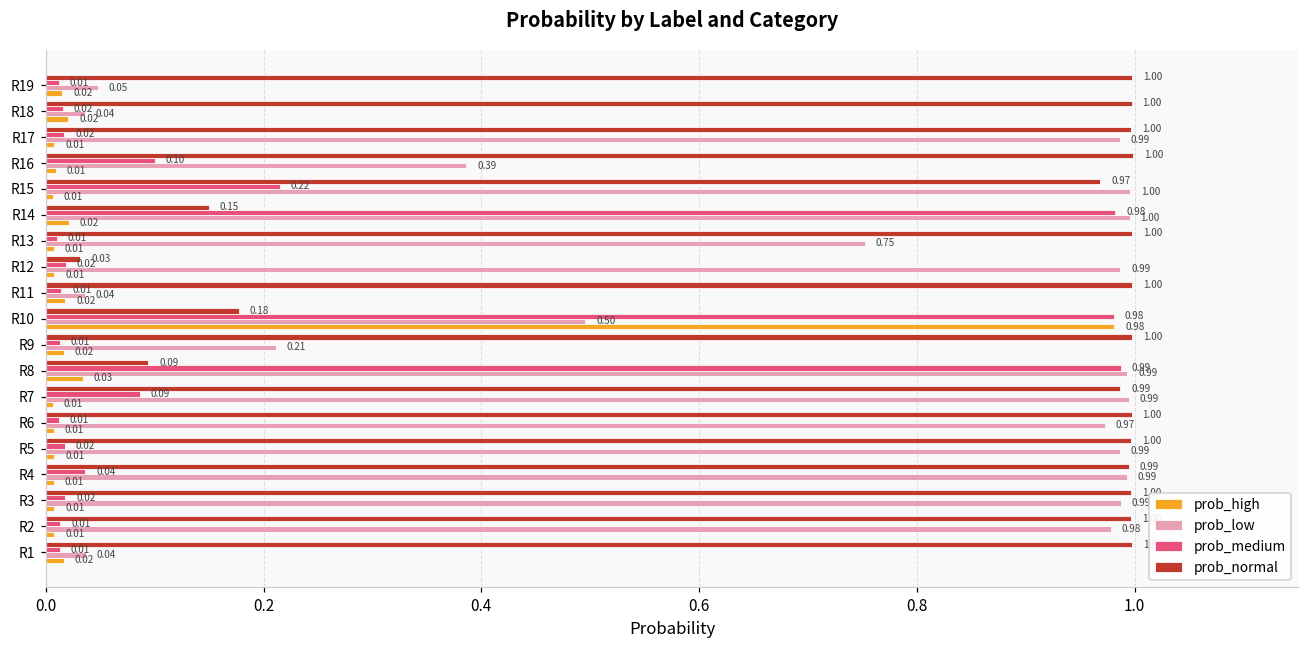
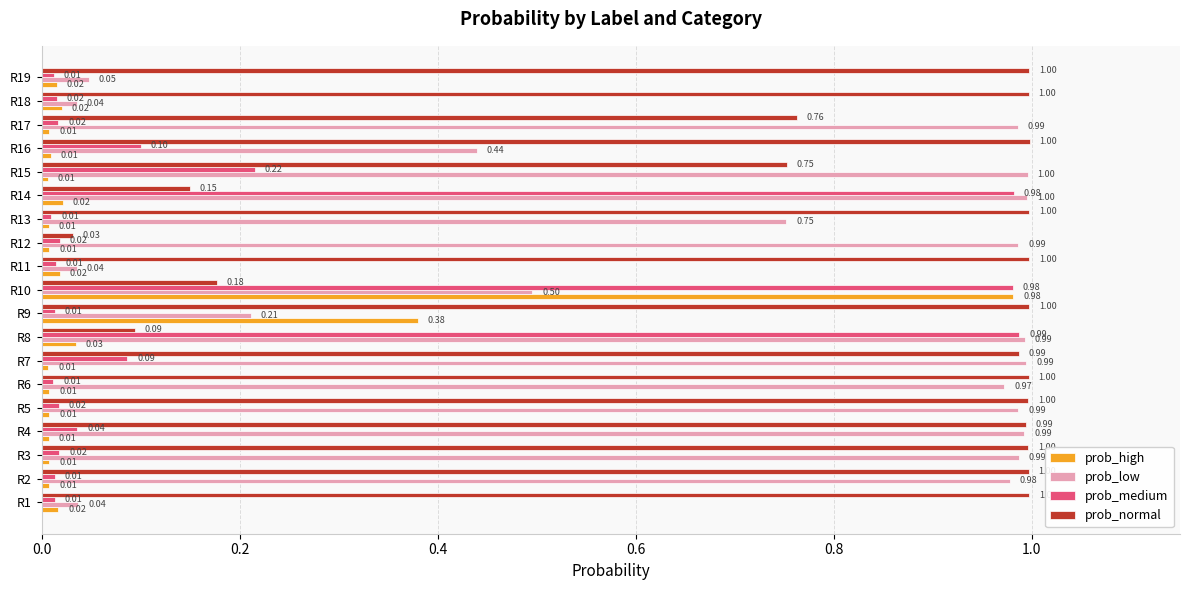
prob_normal, R17: 1.00 -> 0.76
prob_low, R16: 0.39 -> 0.44
prob_normal, R15: 0.97 -> 0.75
prob_high, R9: 0.02 -> 0.38
